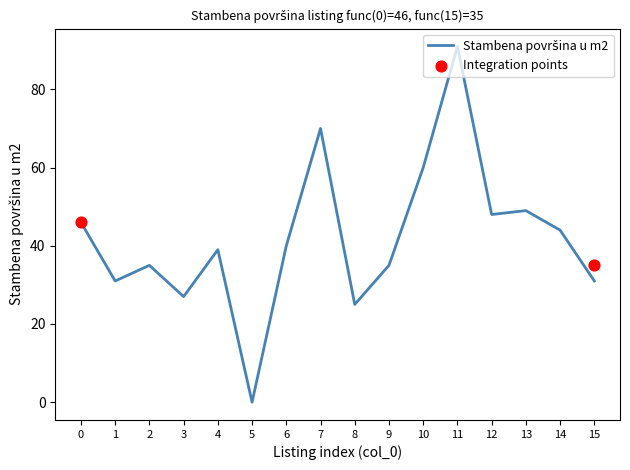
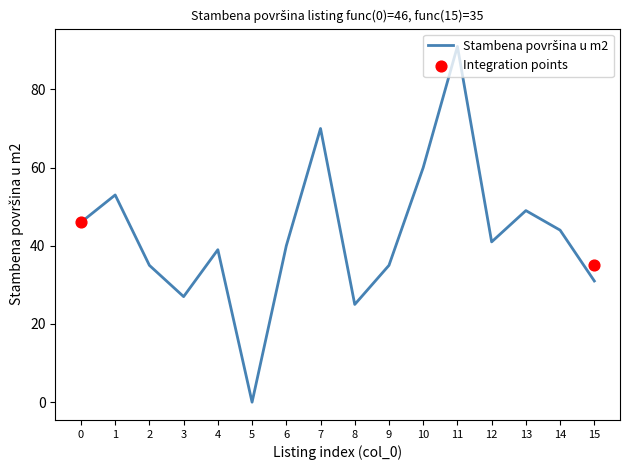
Stambena površina u m2, 1: 31 -> 53
Stambena površina u m2, 12: 48 -> 41
